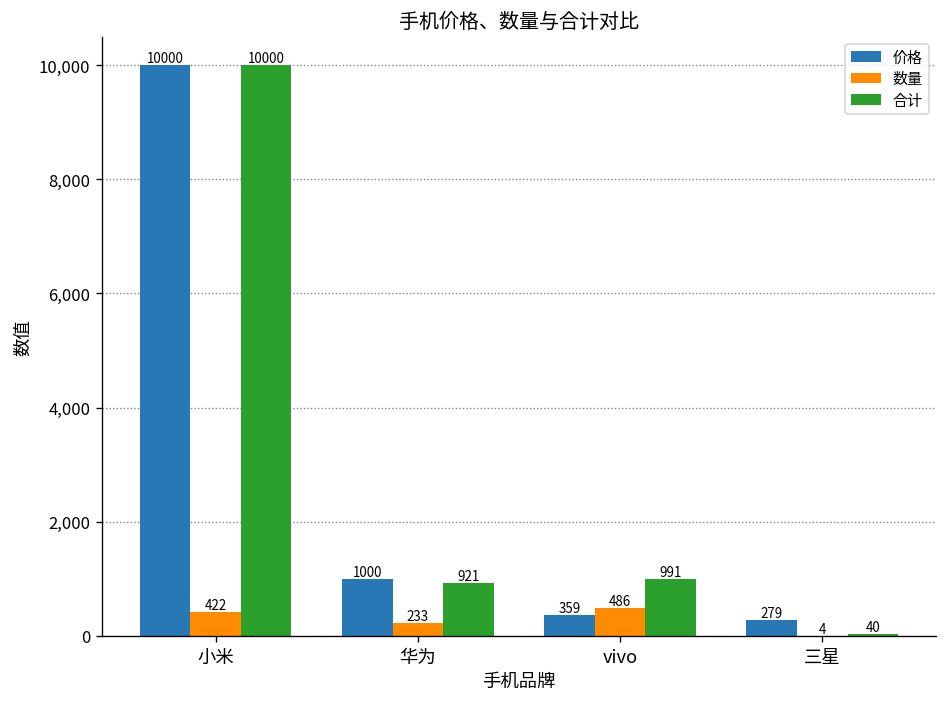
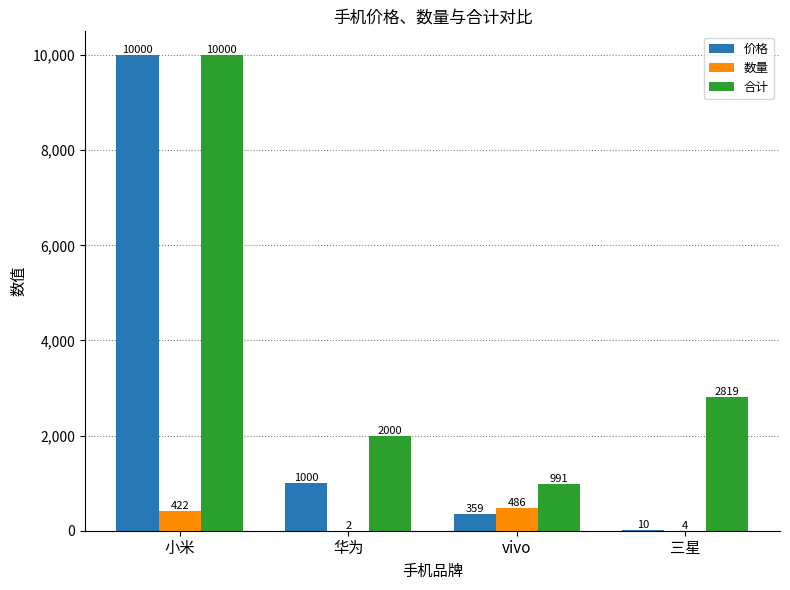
数量, 华为: 233 -> 2
合计, 华为: 921 -> 2000
价格, 三星: 279 -> 10
合计, 三星: 40 -> 2819
